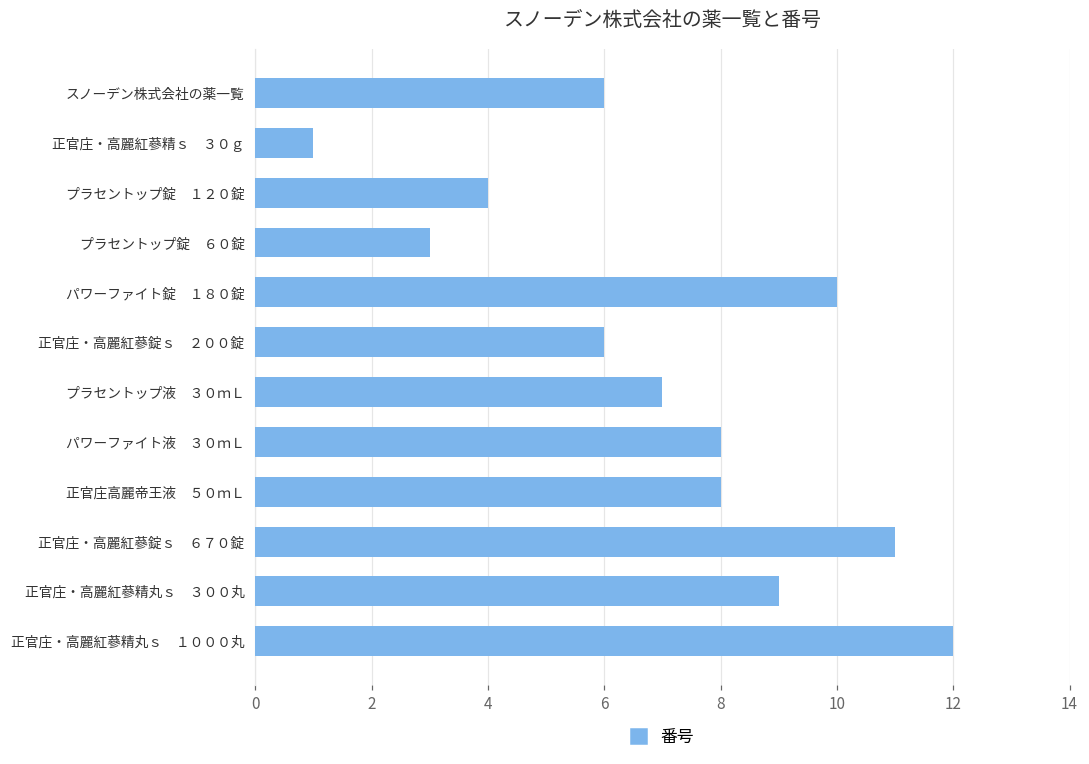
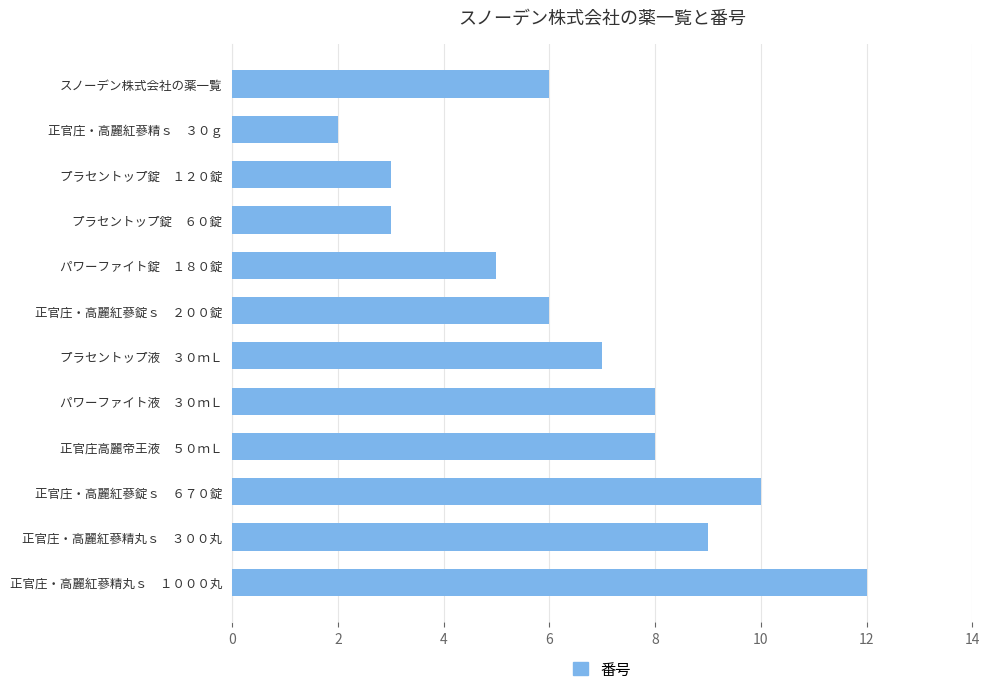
正官庄・高麗紅蔘精ｓ ３０ｇ: 1 -> 2
プラセントップ錠 １２０錠: 4 -> 3
パワーファイト錠 １８０錠: 10 -> 5
正官庄・高麗紅蔘錠ｓ ６７０錠: 11 -> 10
